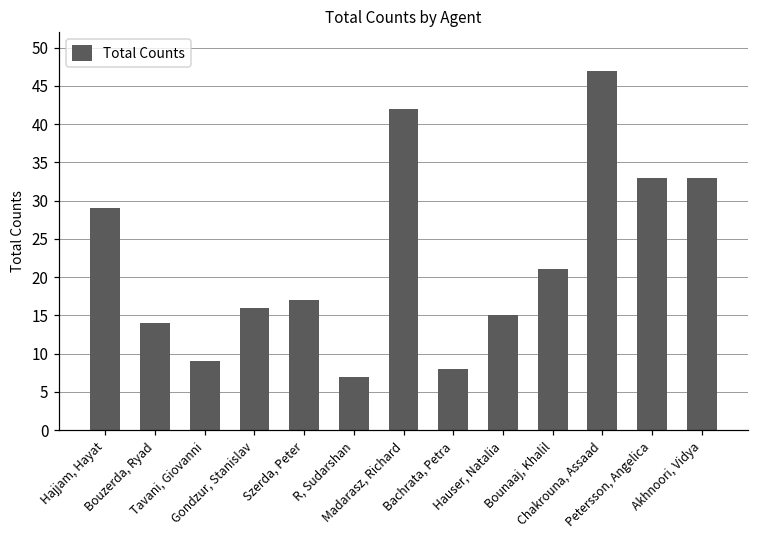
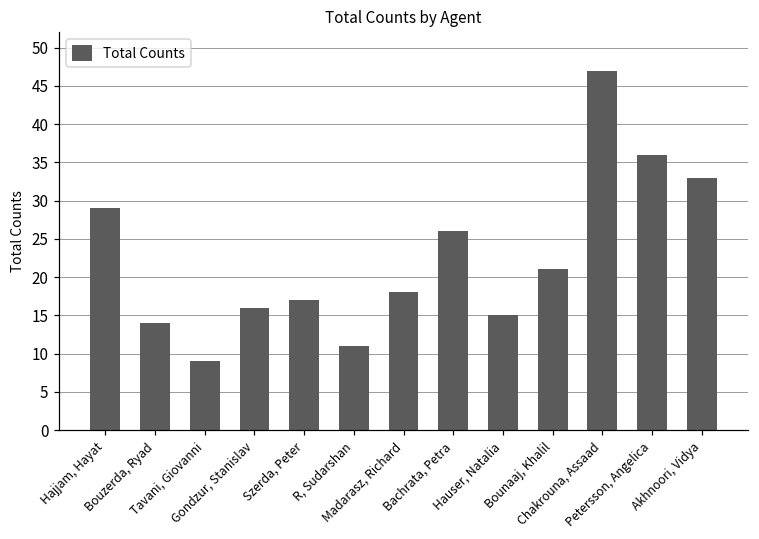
R, Sudarshan: 7 -> 11
Madarasz, Richard: 42 -> 18
Bachrata, Petra: 8 -> 26
Petersson, Angelica: 33 -> 36
